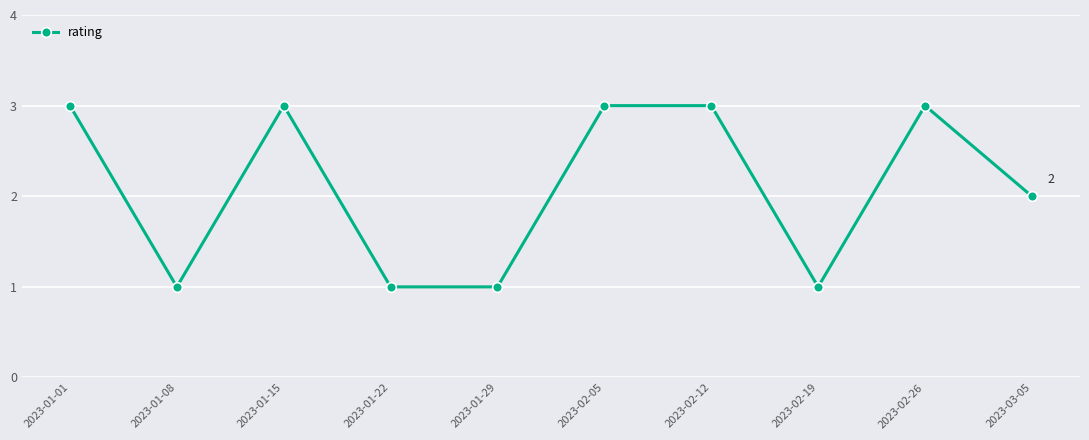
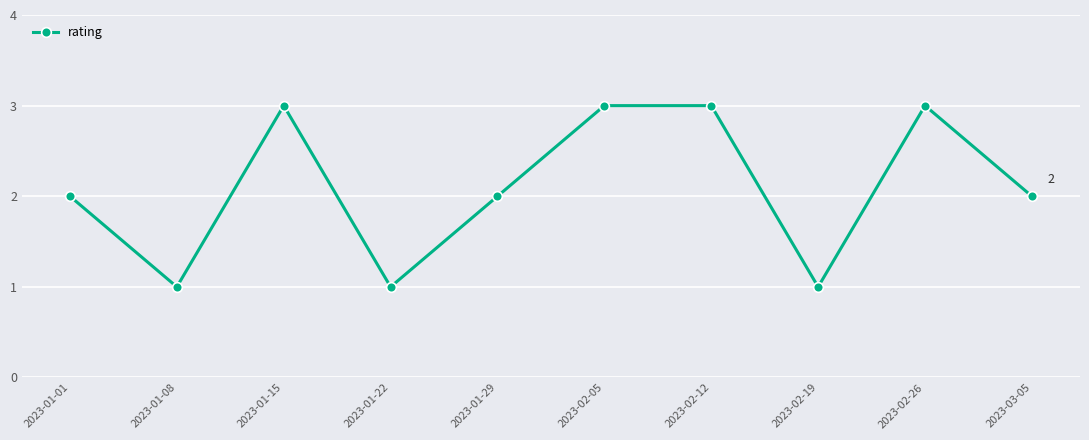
2023-01-01: 3 -> 2
2023-01-29: 1 -> 2
